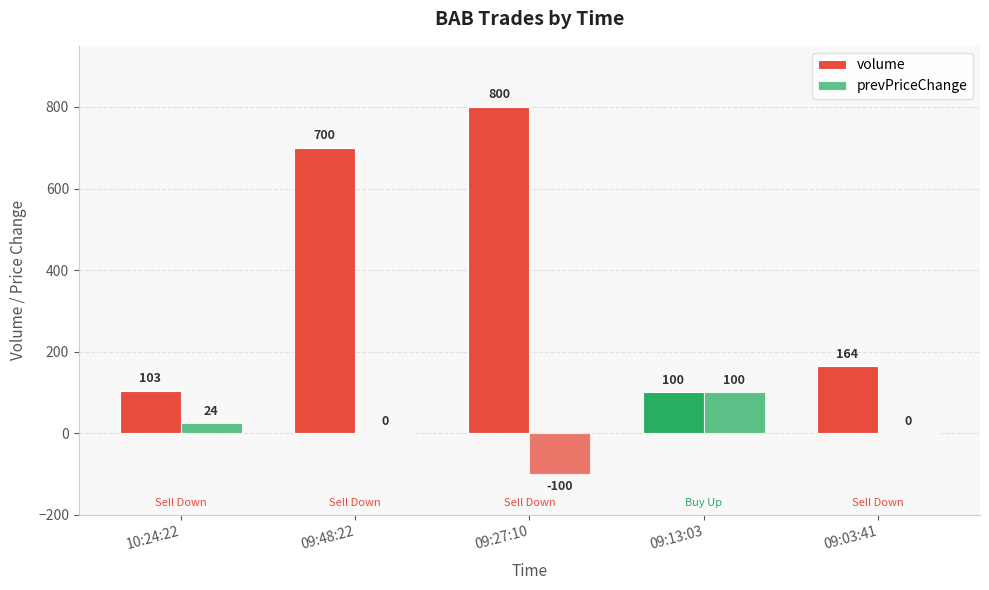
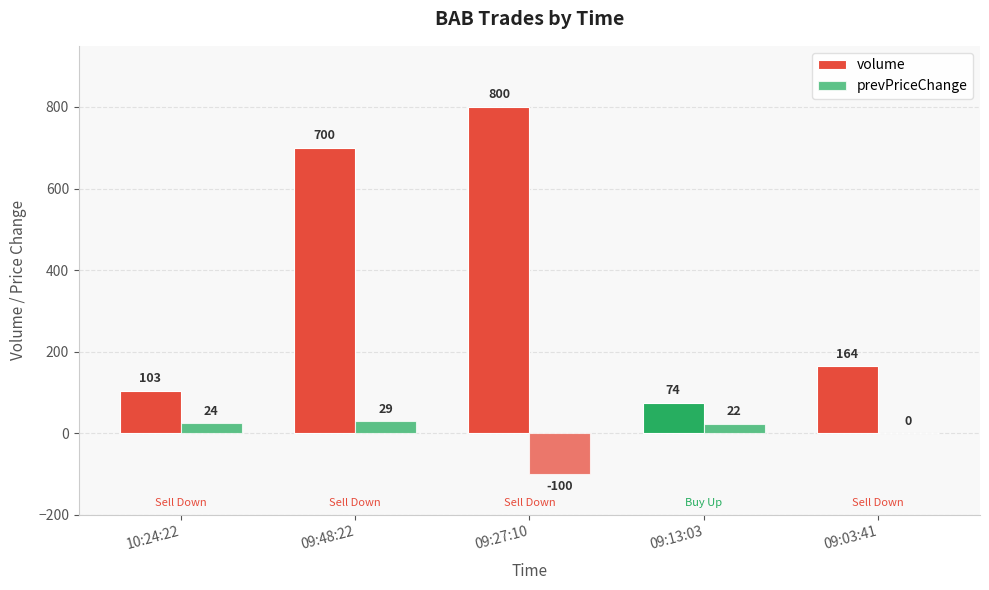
prevPriceChange, 09:48:22: 0 -> 29
volume, 09:13:03: 100 -> 74
prevPriceChange, 09:13:03: 100 -> 22
